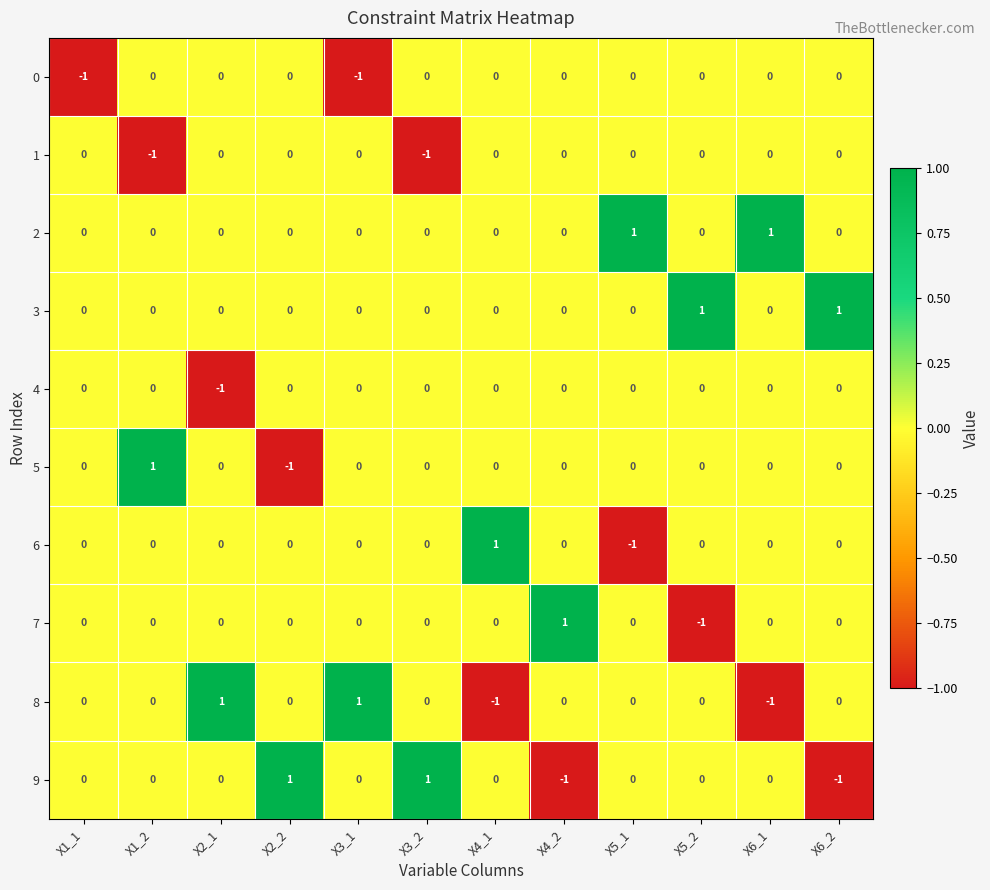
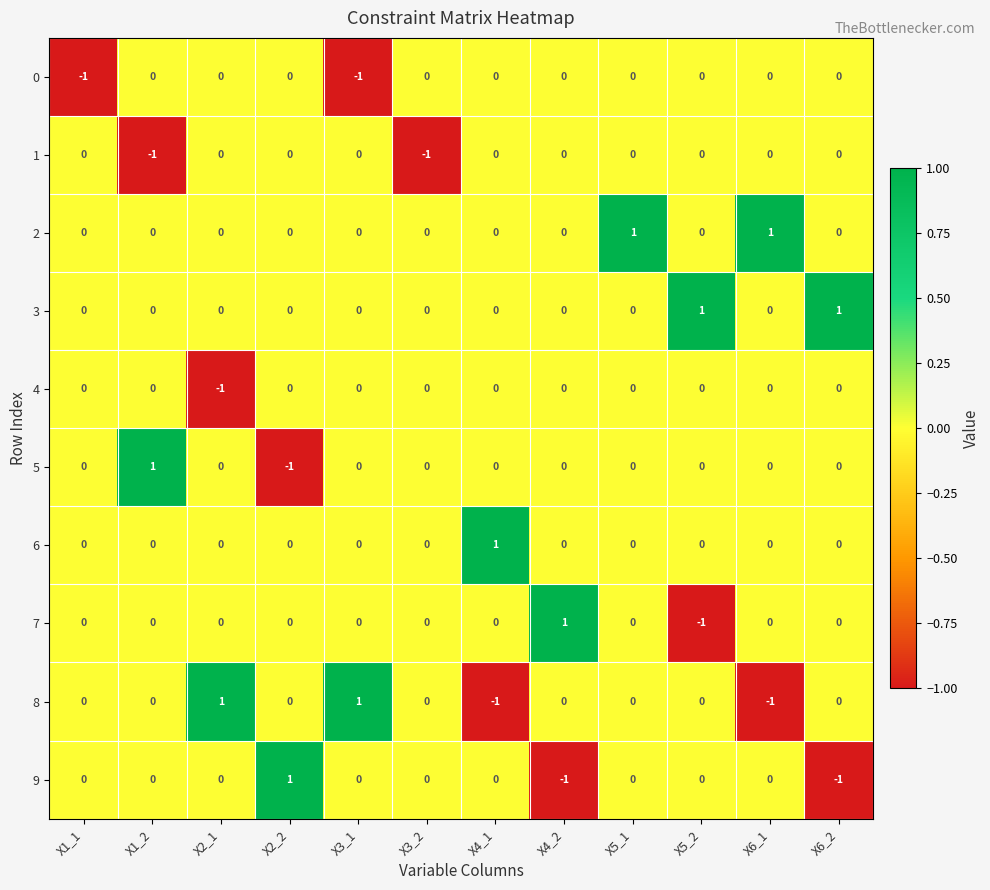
6, X5_1: -1 -> 0
9, X3_2: 1 -> 0
